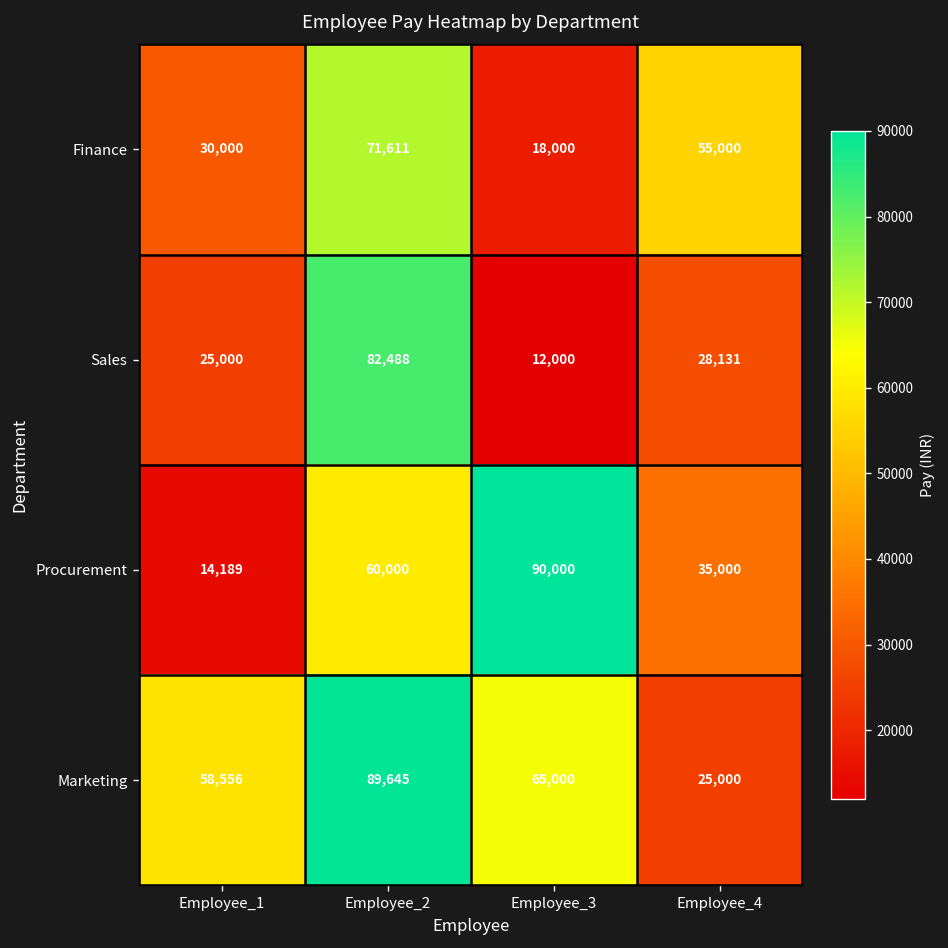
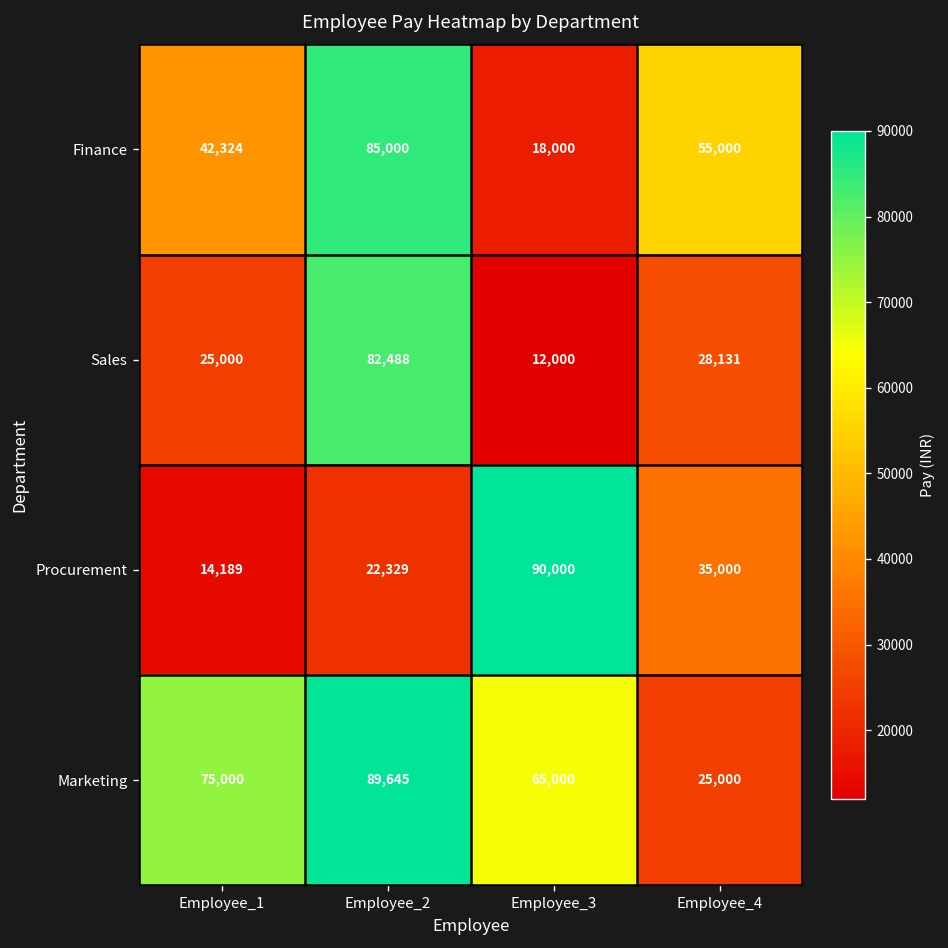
Finance, Employee_1: 30,000 -> 42,324
Finance, Employee_2: 71,611 -> 85,000
Procurement, Employee_2: 60,000 -> 22,329
Marketing, Employee_1: 58,556 -> 75,000
